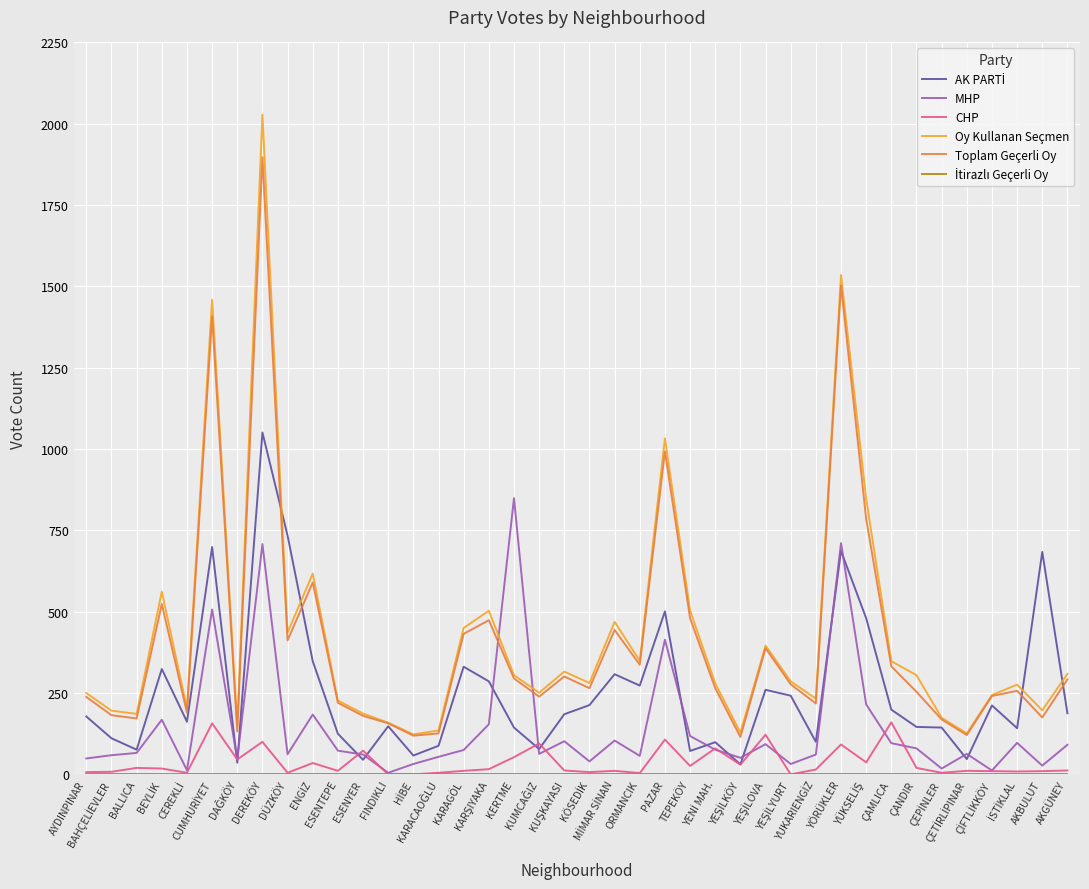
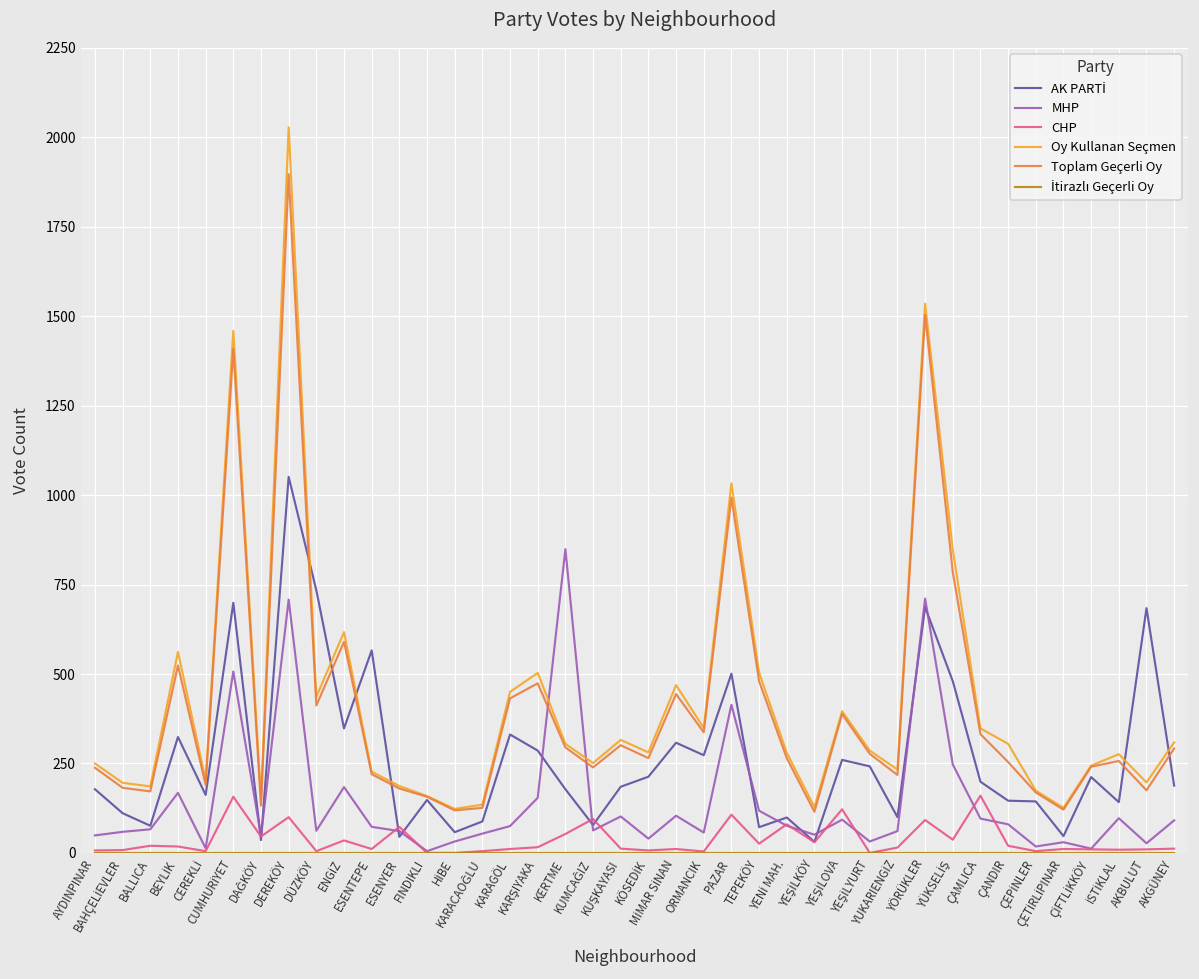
AK PARTİ, ESENTEPE: 130 -> 570
AK PARTİ, KERTME: 140 -> 180
MHP, YÜKSELİŞ: 220 -> 250
MHP, ÇETİRLİPINAR: 60 -> 30
